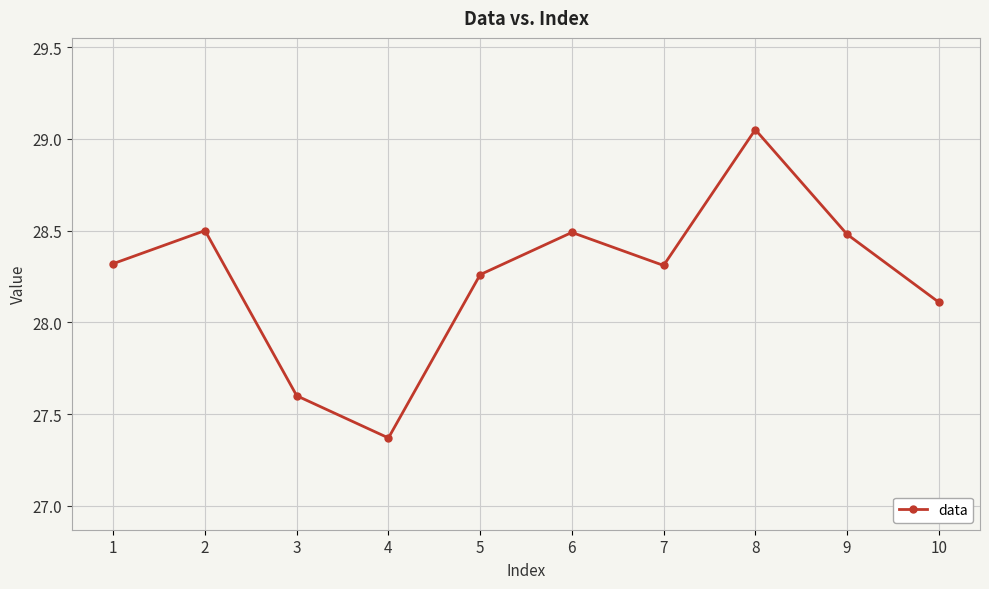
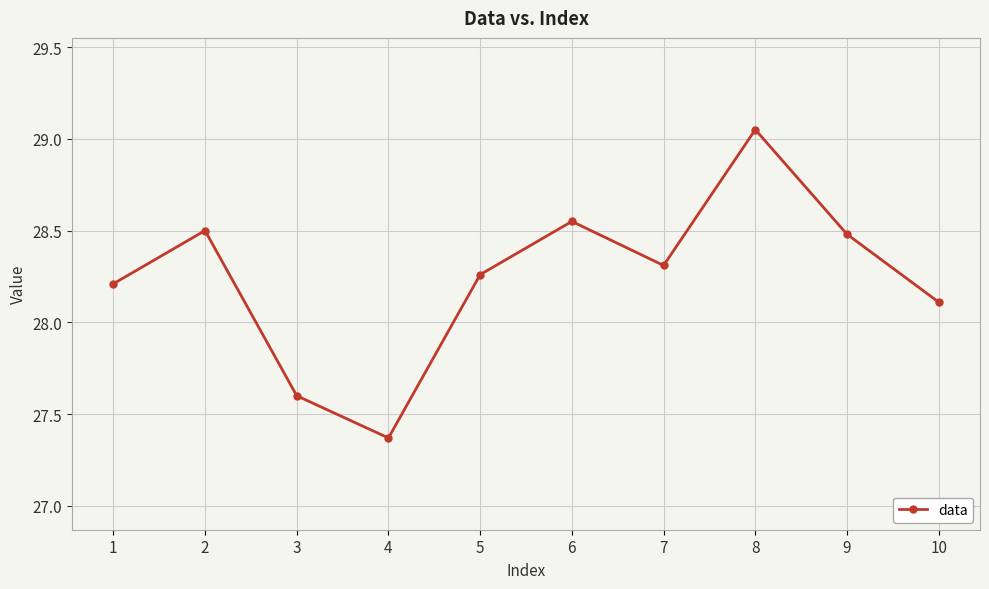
1: 28.32 -> 28.21
6: 28.49 -> 28.55
